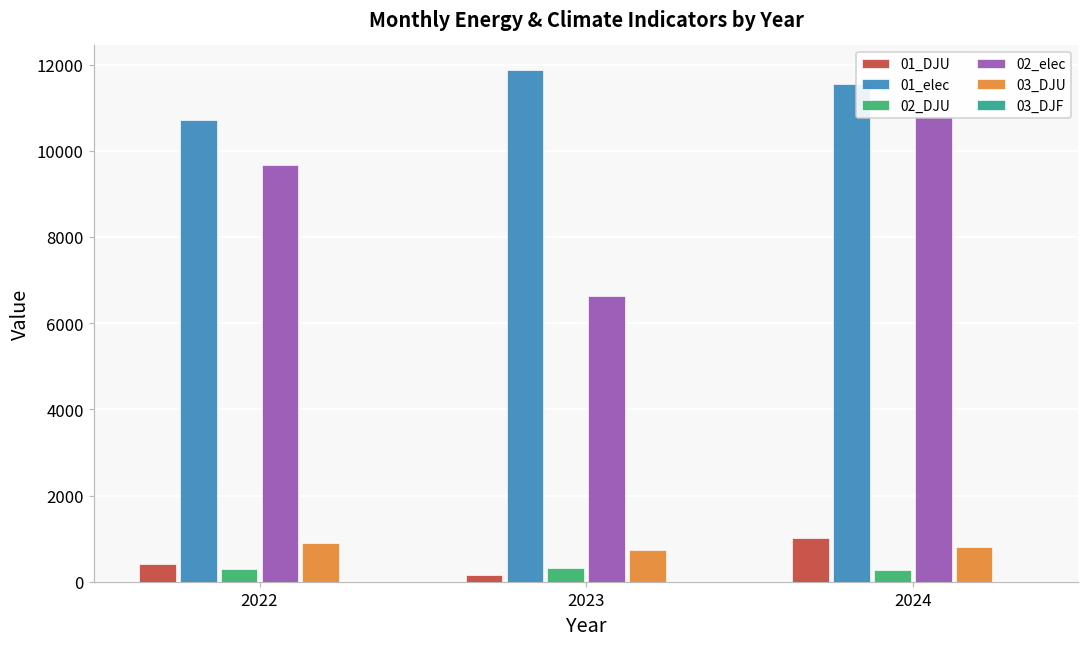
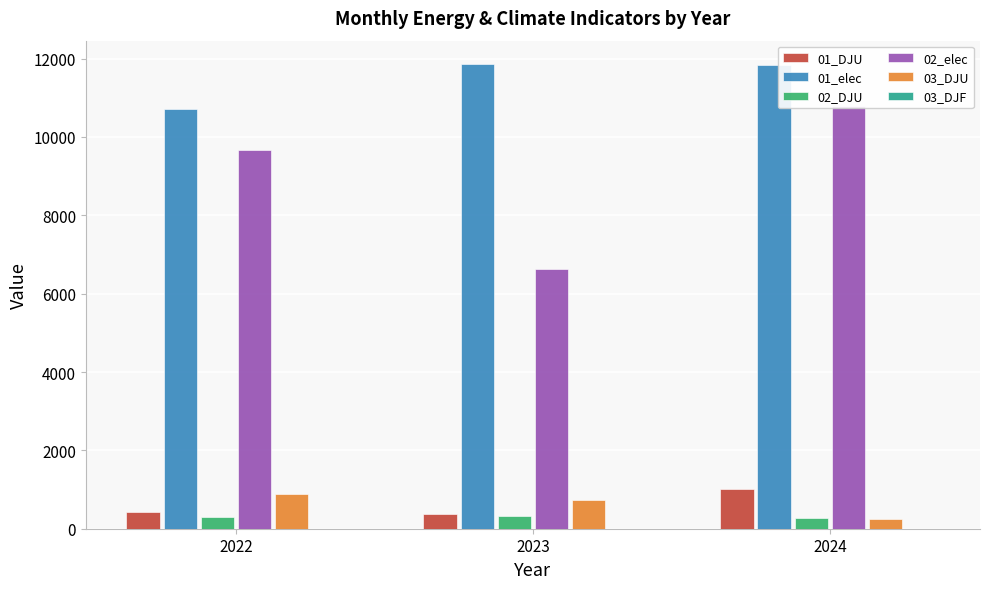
01_DJU, 2023: 100 -> 400
01_elec, 2024: 11600 -> 11800
03_DJU, 2024: 800 -> 300
